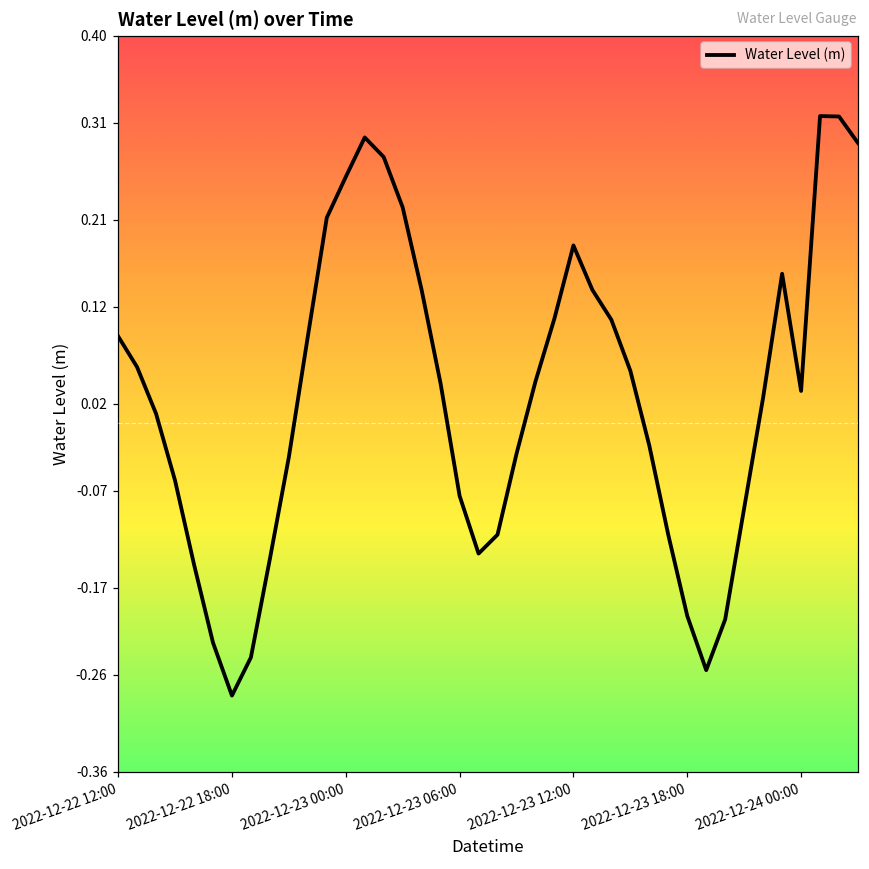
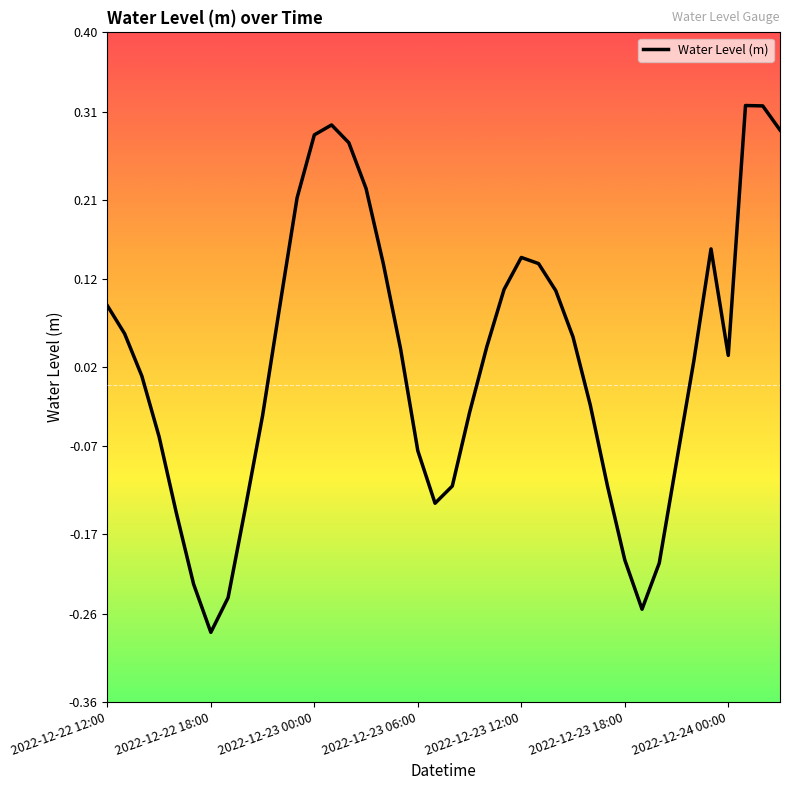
2022-12-23 00:00: 0.25 -> 0.28
2022-12-23 12:00: 0.18 -> 0.14
